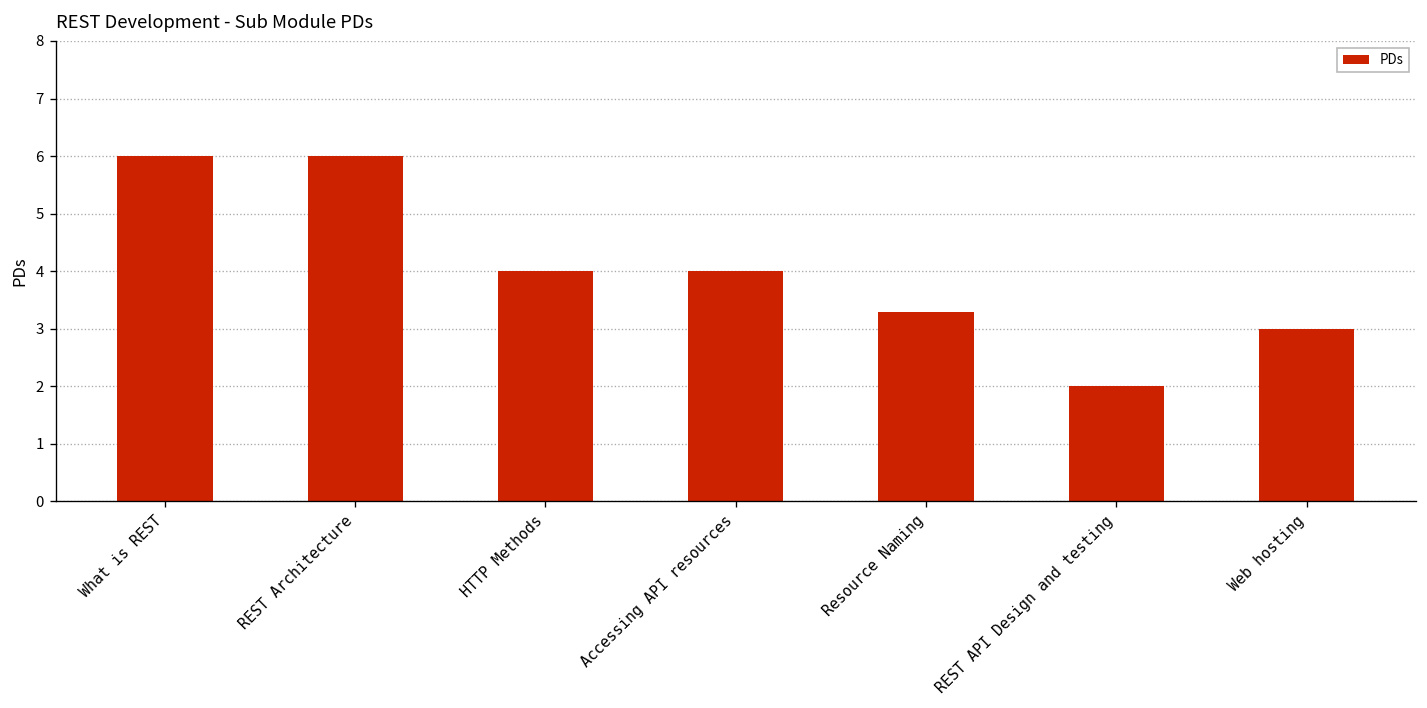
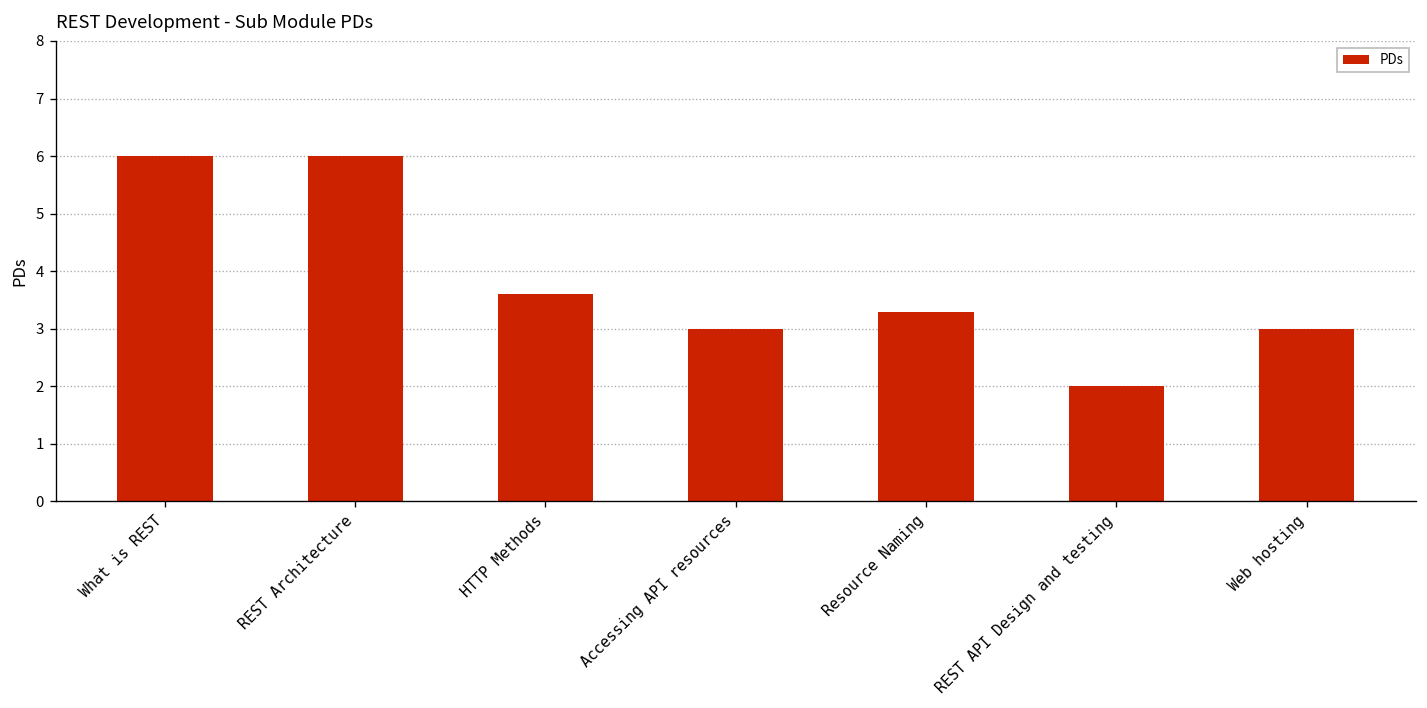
HTTP Methods: 4.0 -> 3.6
Accessing API resources: 4 -> 3
